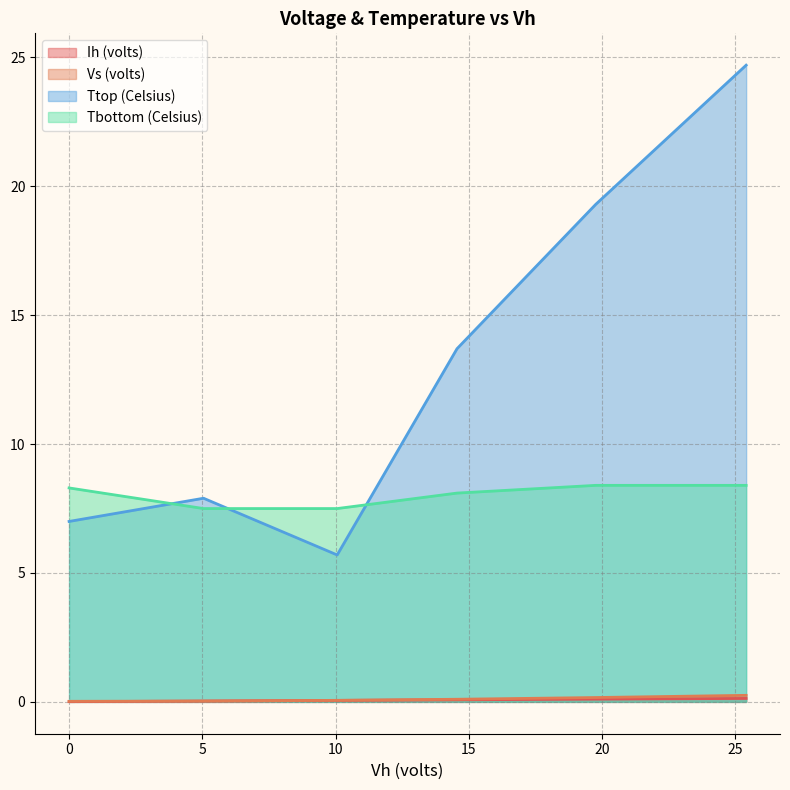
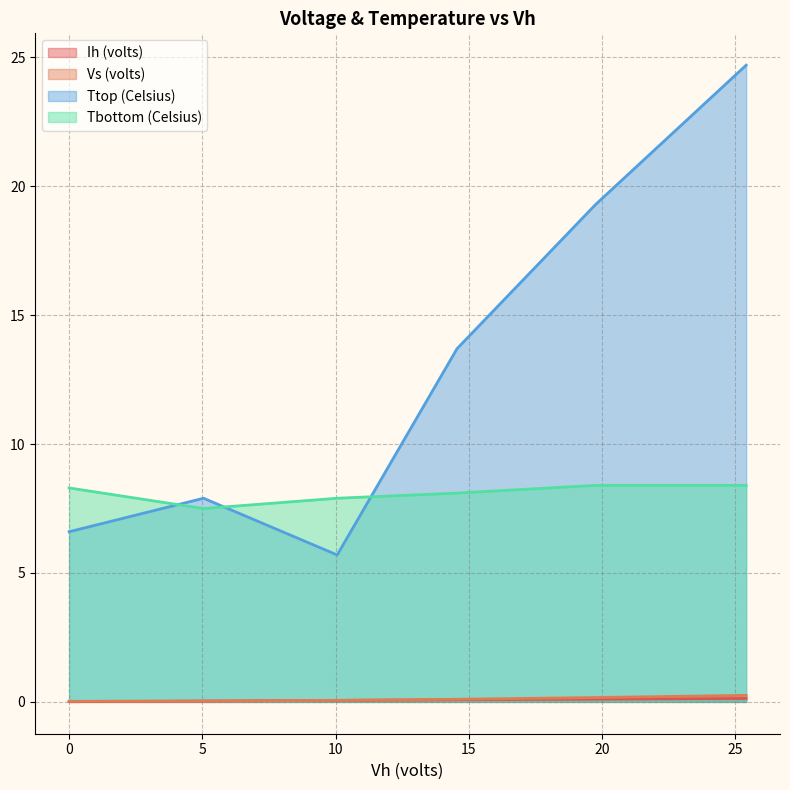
Ttop (Celsius), 0: 7.0 -> 6.6
Tbottom (Celsius), 10: 7.5 -> 7.9
